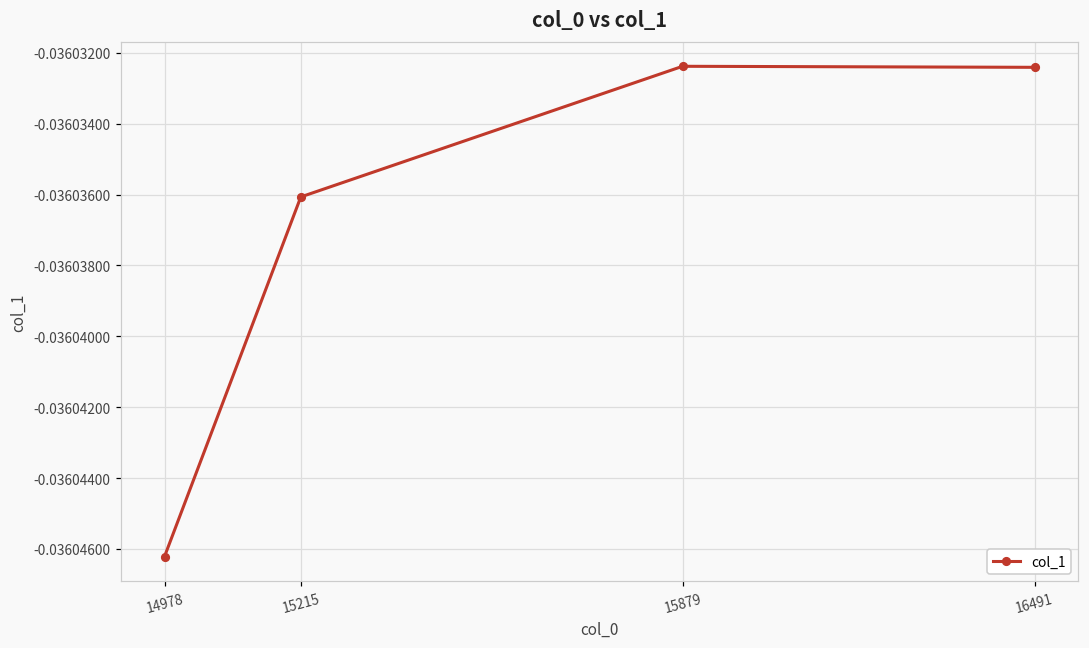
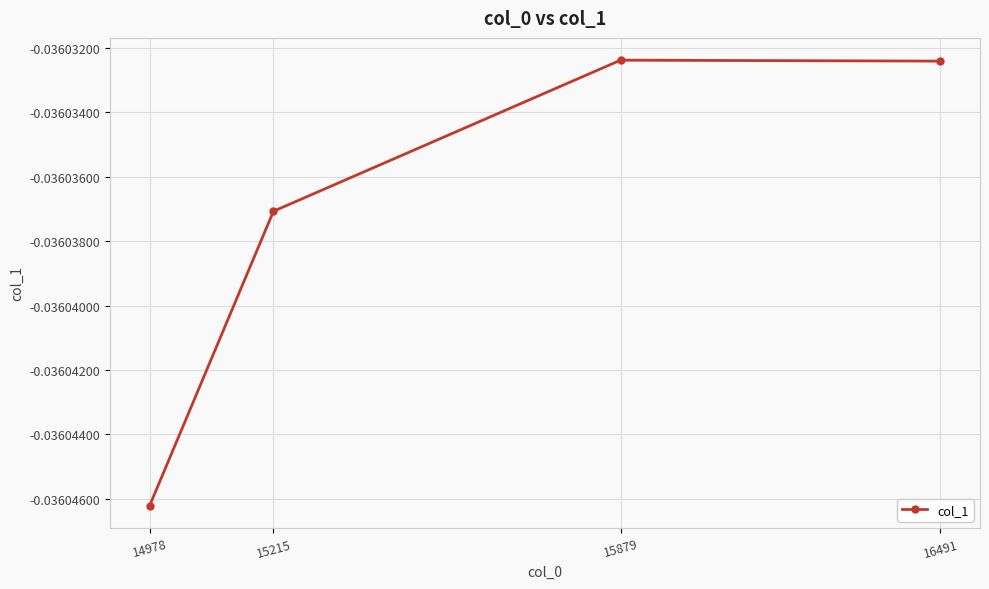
15215: -0.0360361 -> -0.0360371
